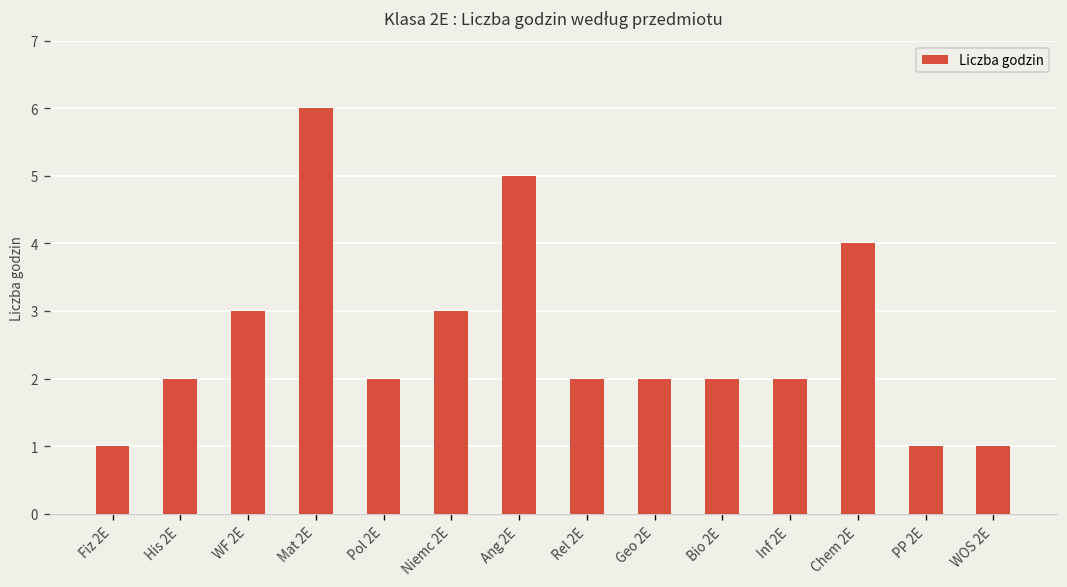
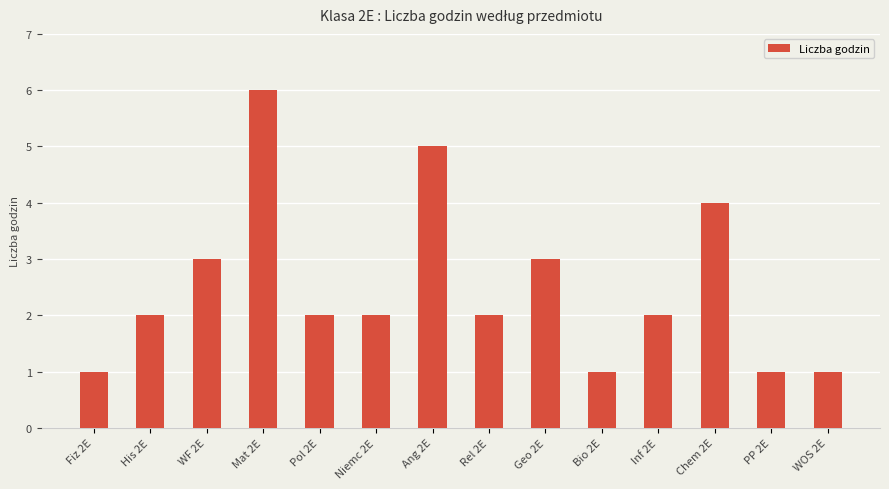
Niemc 2E: 3 -> 2
Geo 2E: 2 -> 3
Bio 2E: 2 -> 1
